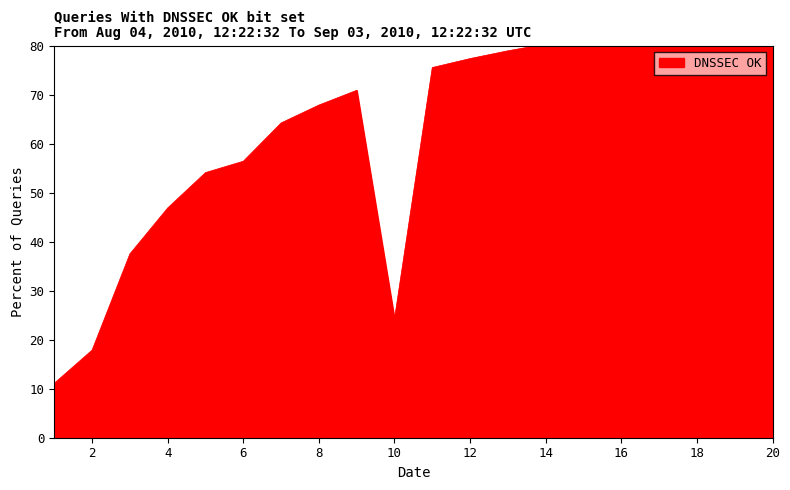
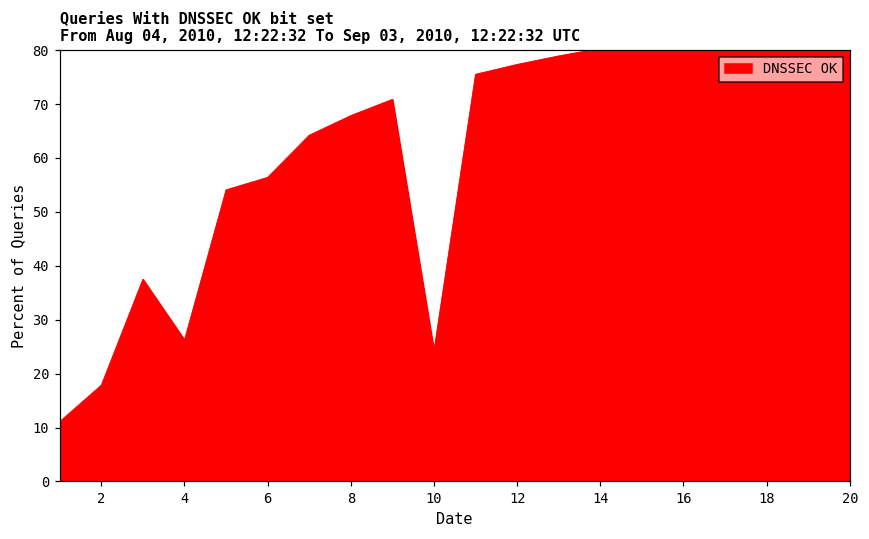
4: 47 -> 26
